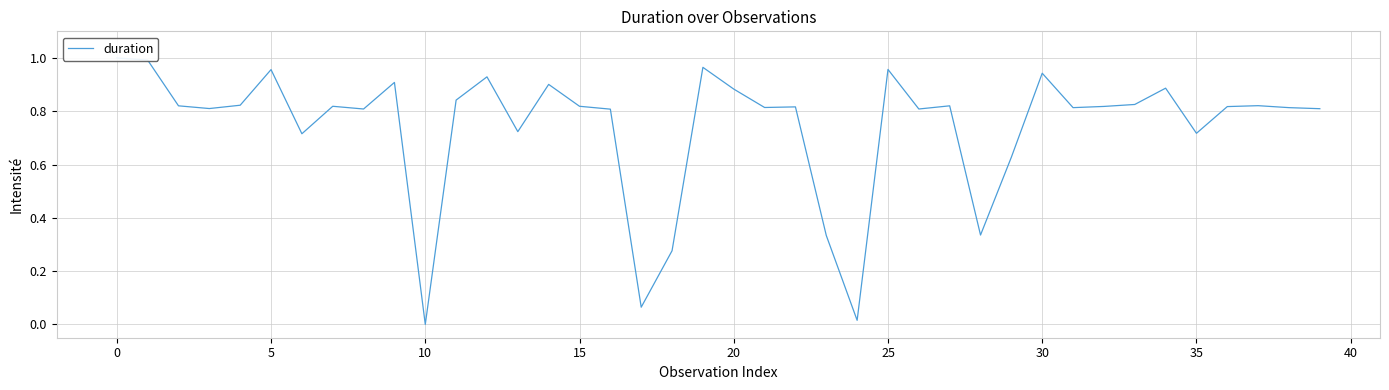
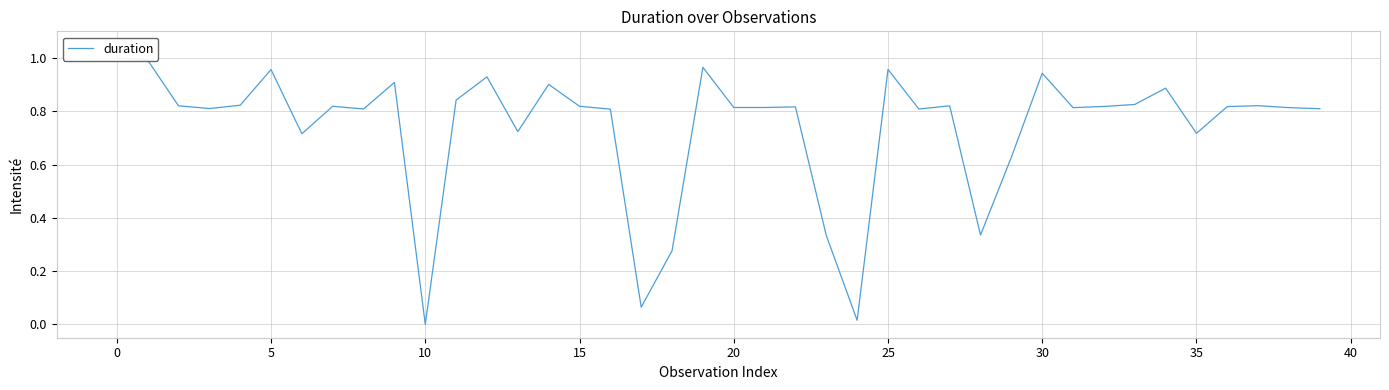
20: 0.88 -> 0.81
